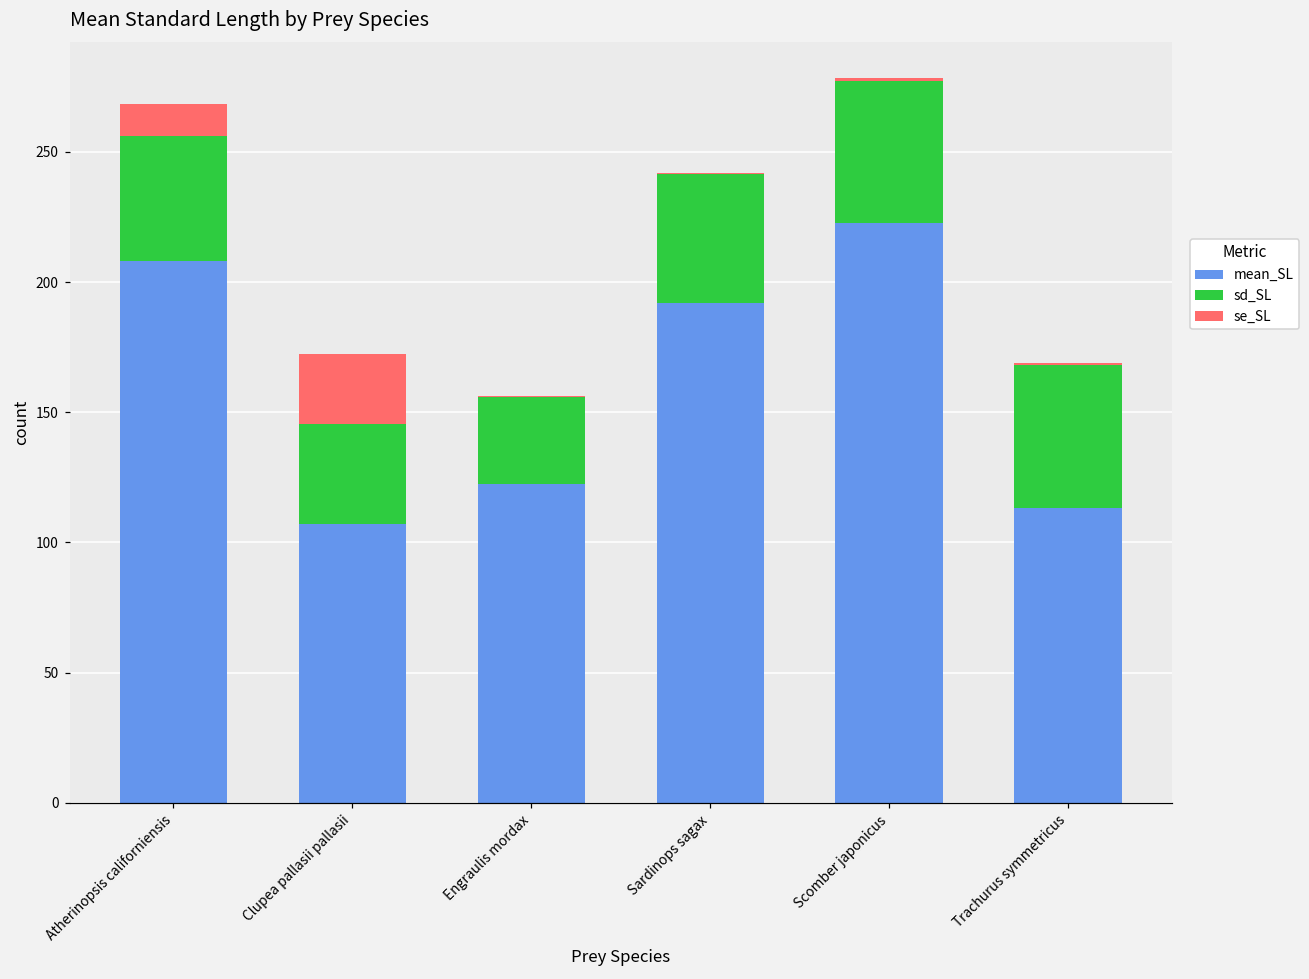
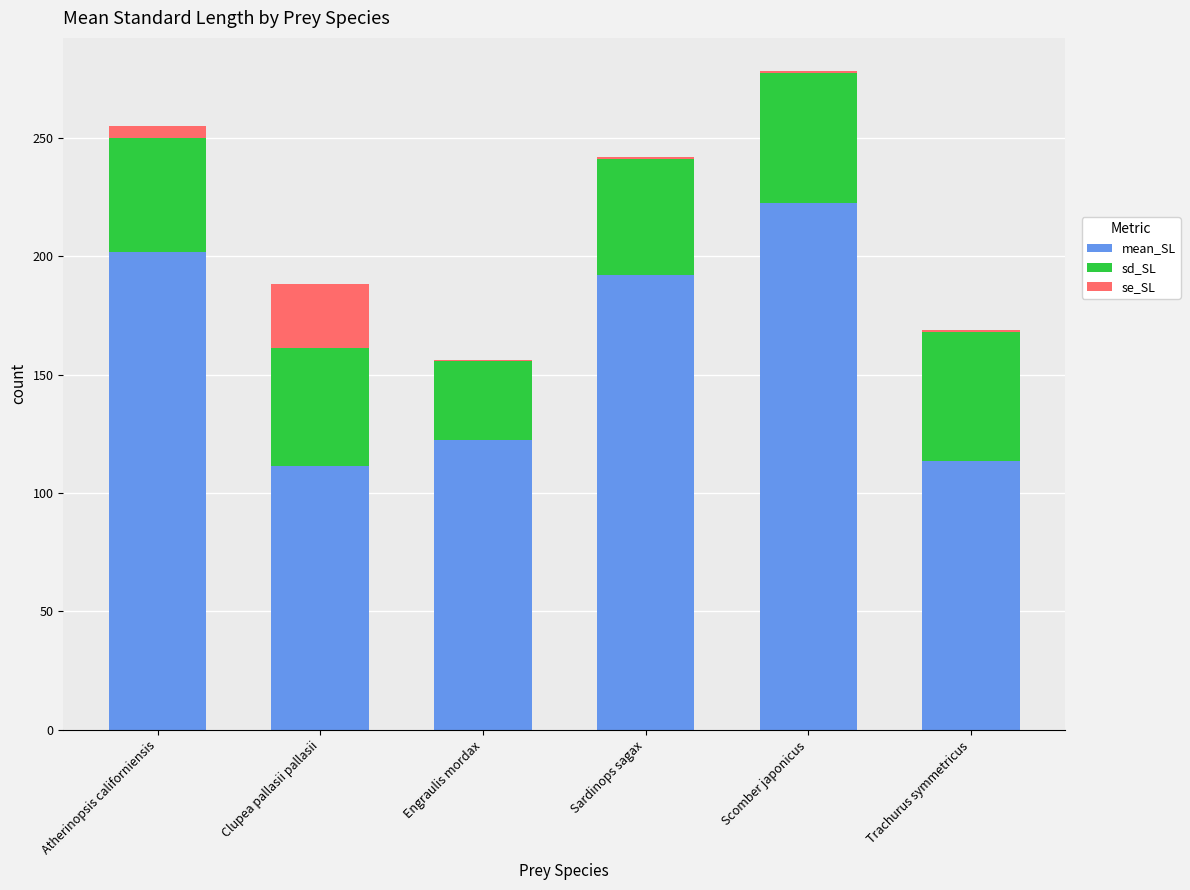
mean_SL, Atherinopsis californiensis: 208 -> 202
se_SL, Atherinopsis californiensis: 12 -> 5
mean_SL, Clupea pallasii pallasii: 107 -> 111
sd_SL, Clupea pallasii pallasii: 39 -> 50
